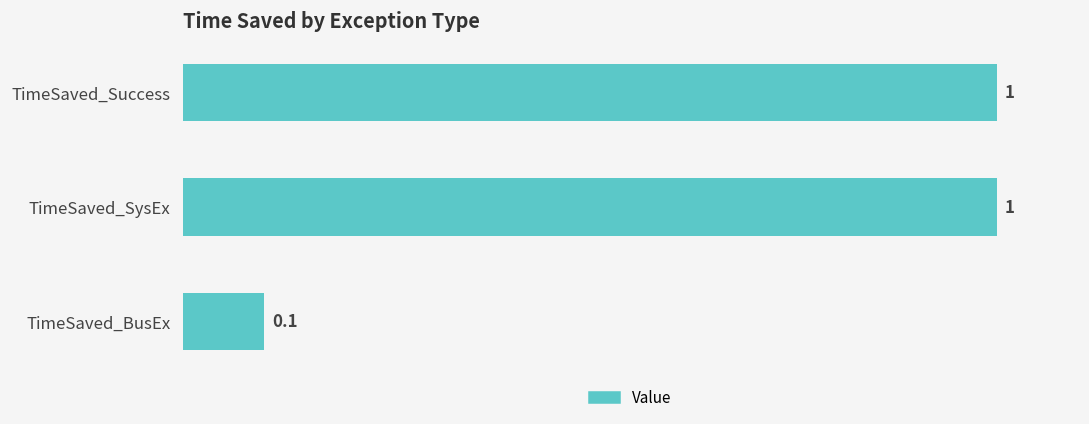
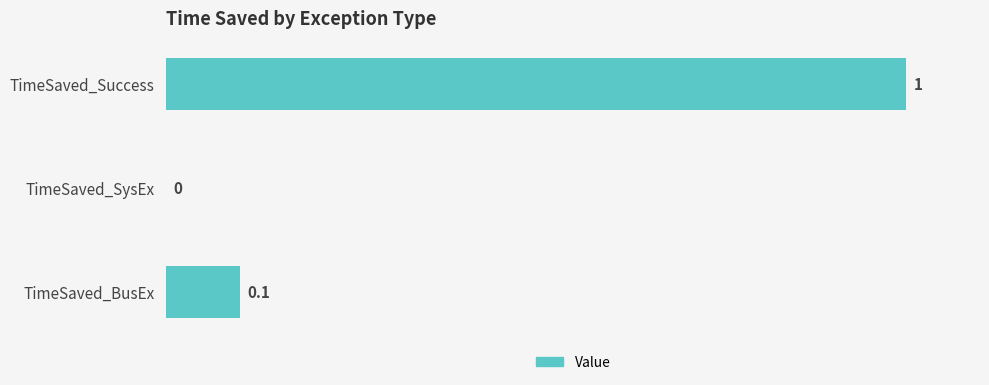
TimeSaved_SysEx: 1 -> 0
